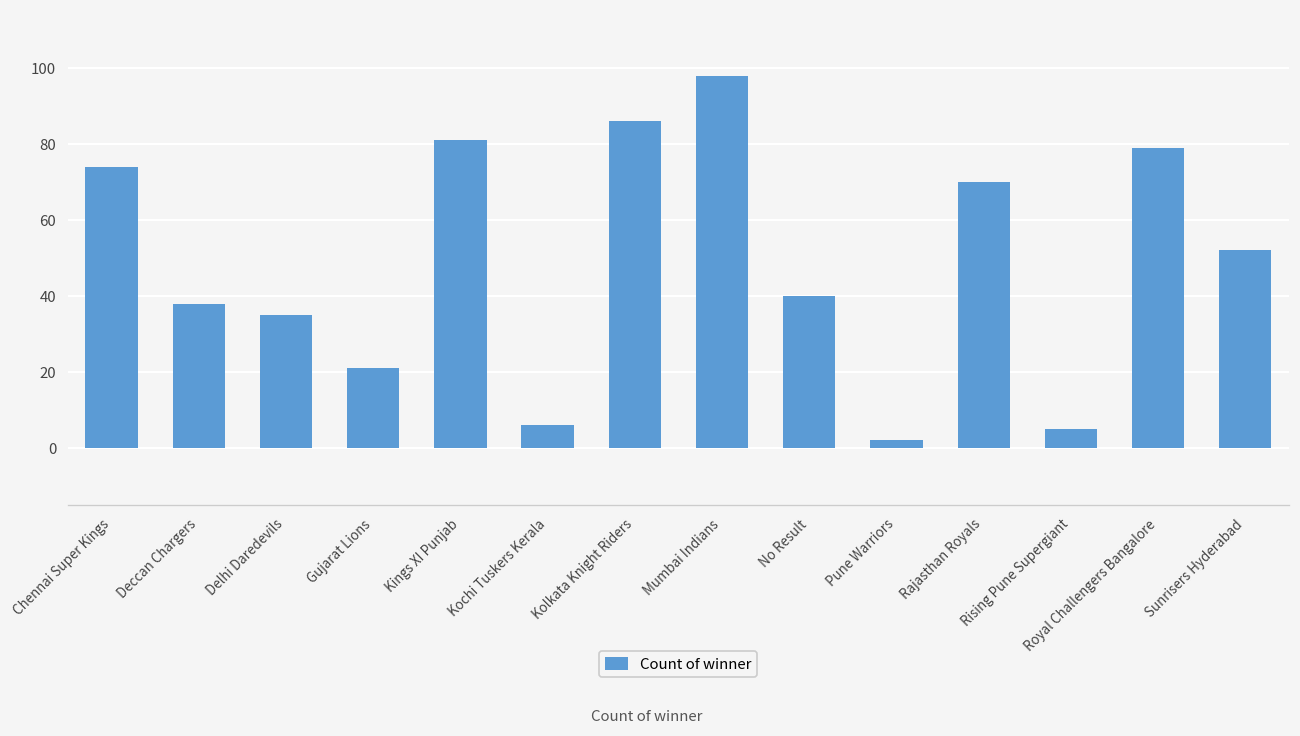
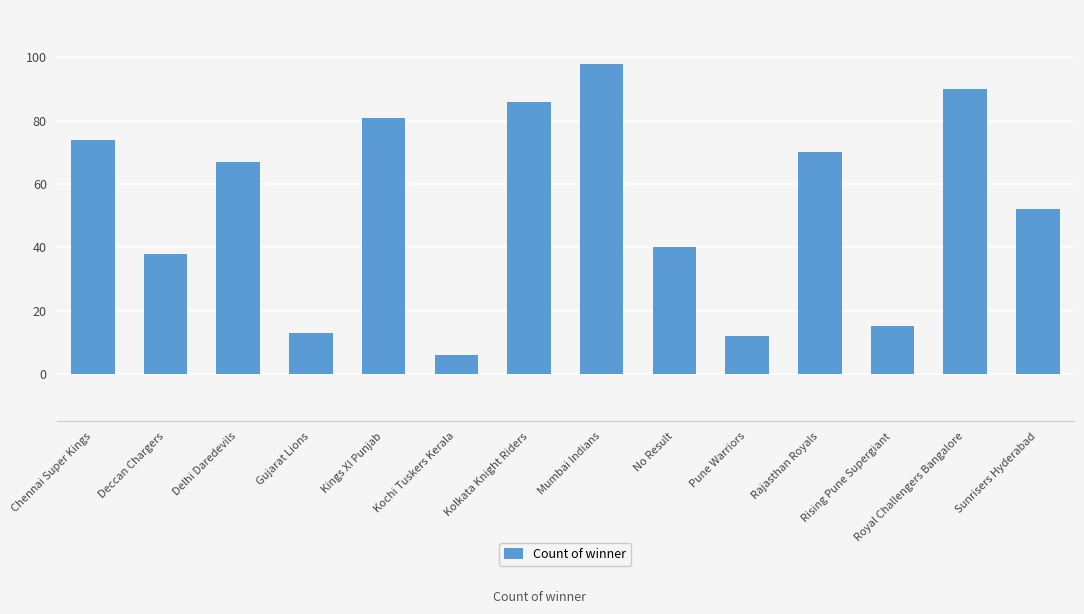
Delhi Daredevils: 35 -> 67
Gujarat Lions: 21 -> 13
Pune Warriors: 2 -> 12
Rising Pune Supergiant: 5 -> 15
Royal Challengers Bangalore: 79 -> 90
